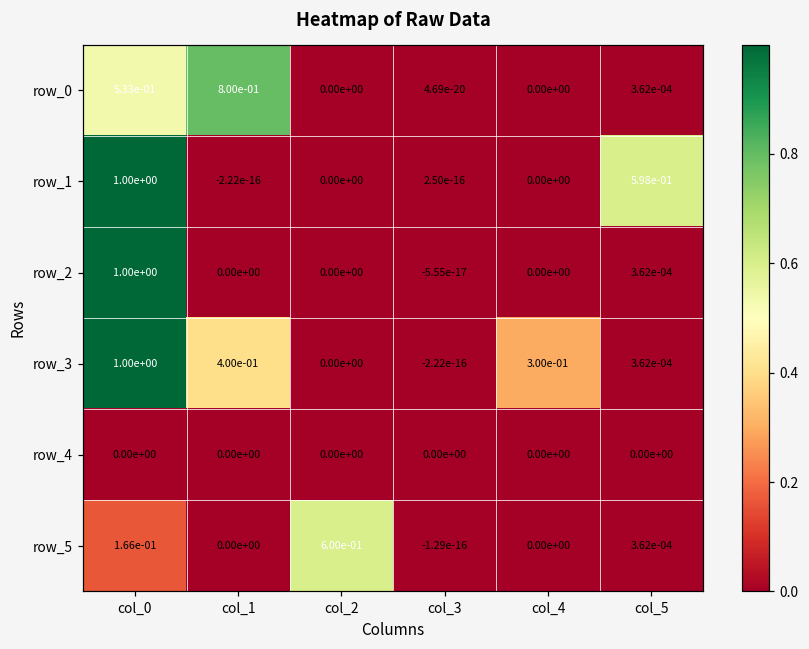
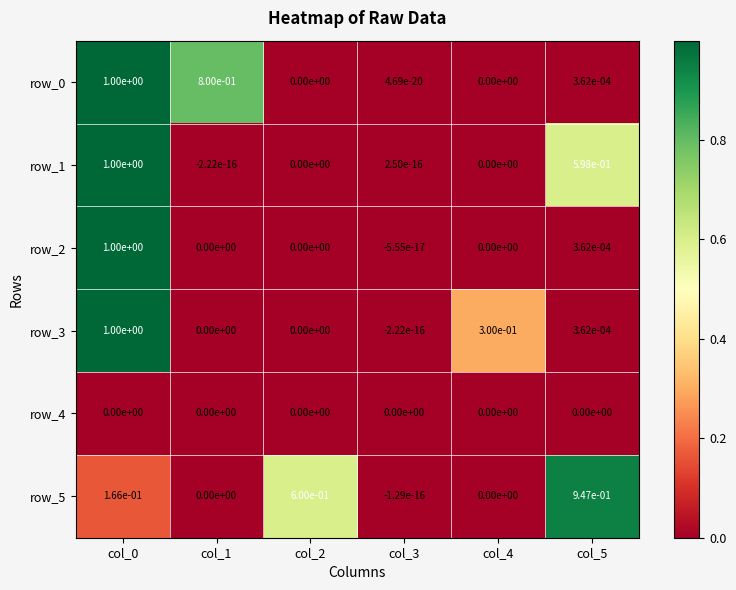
row_0, col_0: 5.33e-01 -> 1.00e+00
row_3, col_1: 4.00e-01 -> 0.00e+00
row_5, col_5: 3.62e-04 -> 9.47e-01
